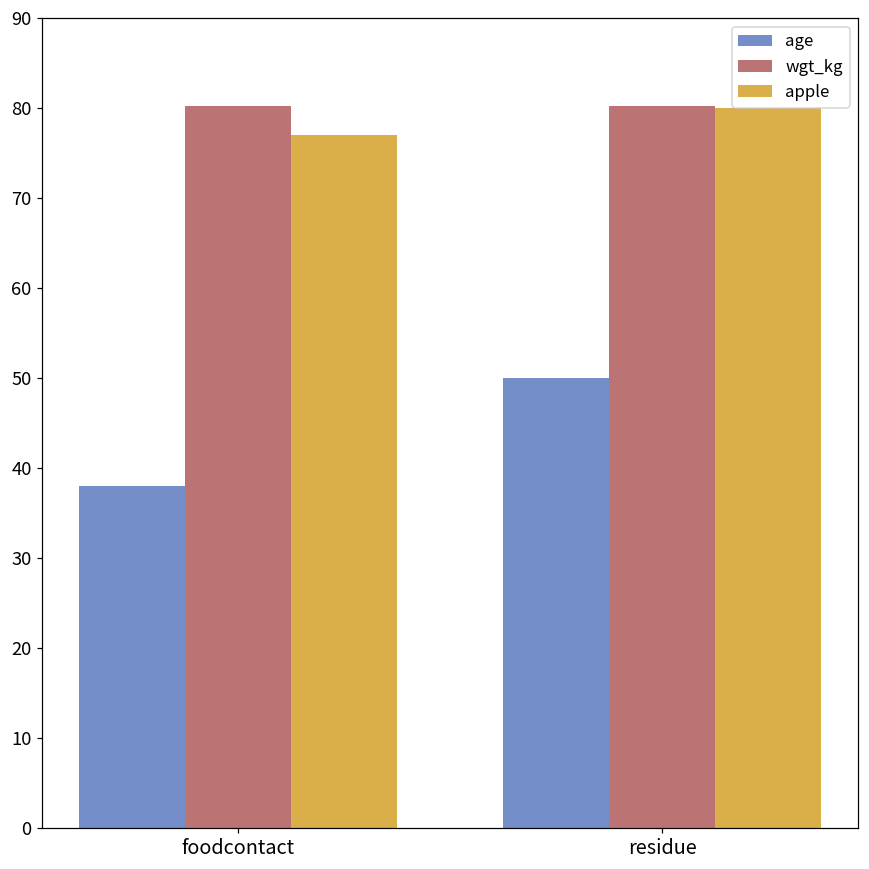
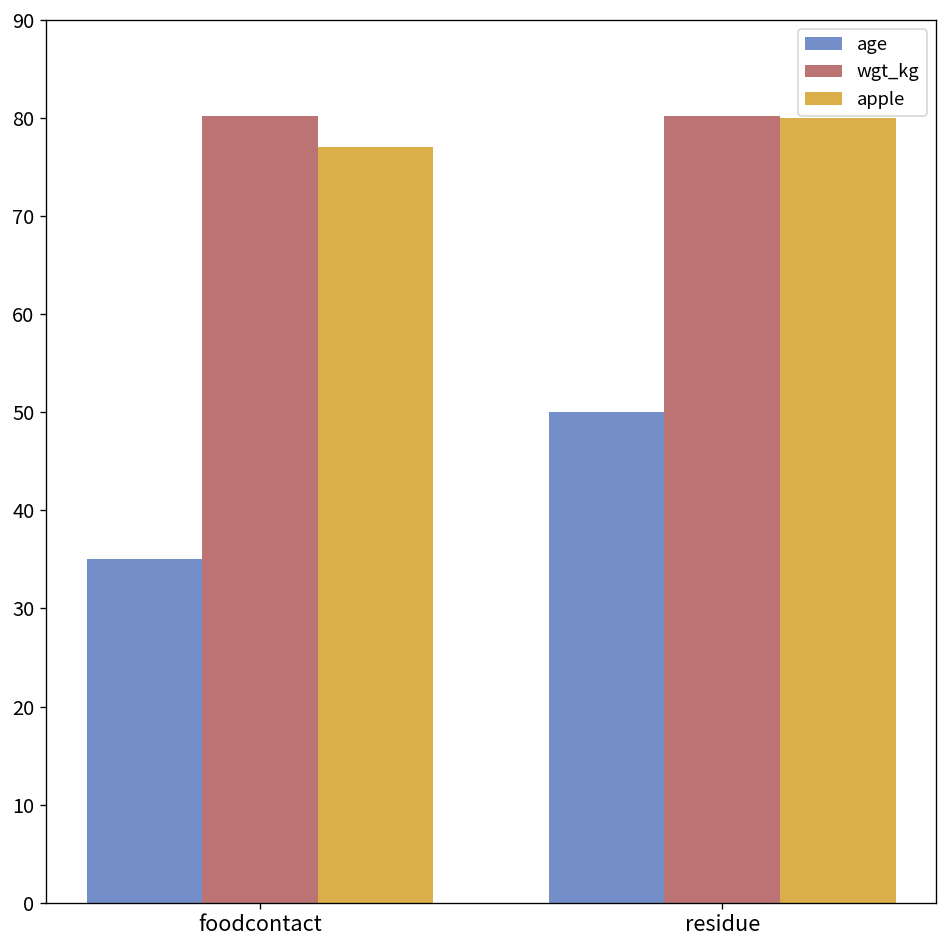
age, foodcontact: 38 -> 35
